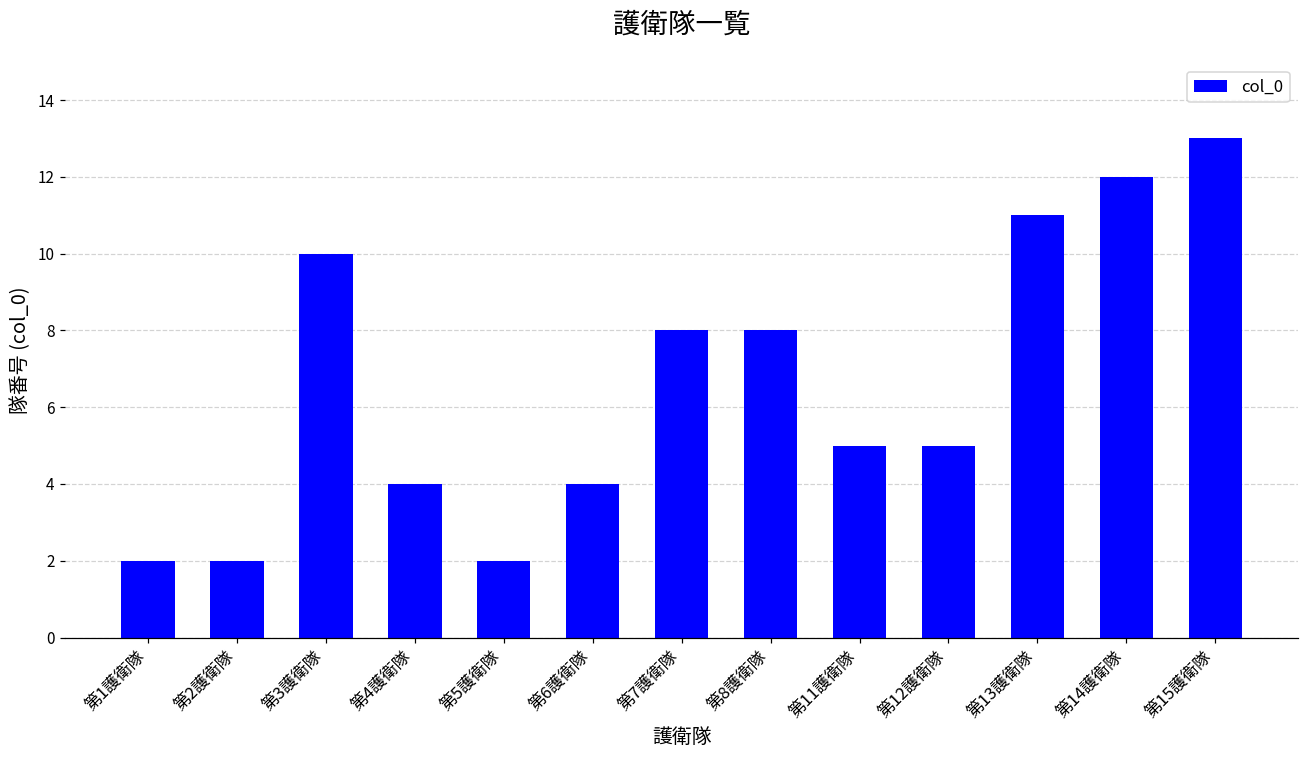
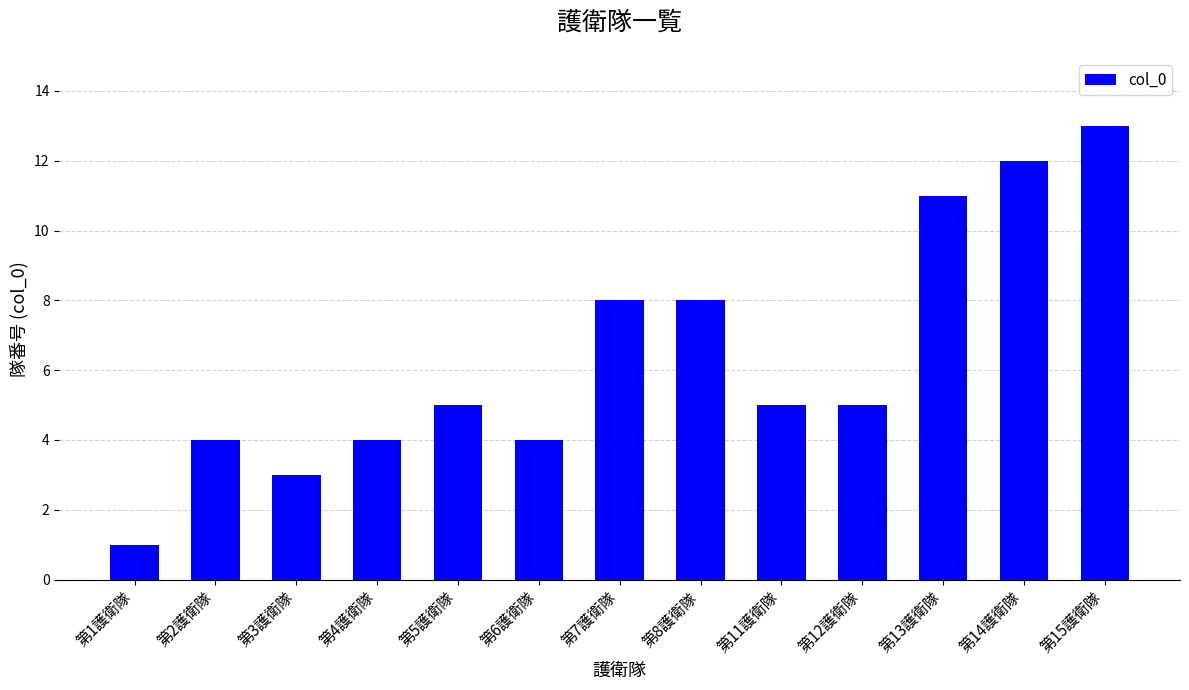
第1護衛隊: 2 -> 1
第2護衛隊: 2 -> 4
第3護衛隊: 10 -> 3
第5護衛隊: 2 -> 5
